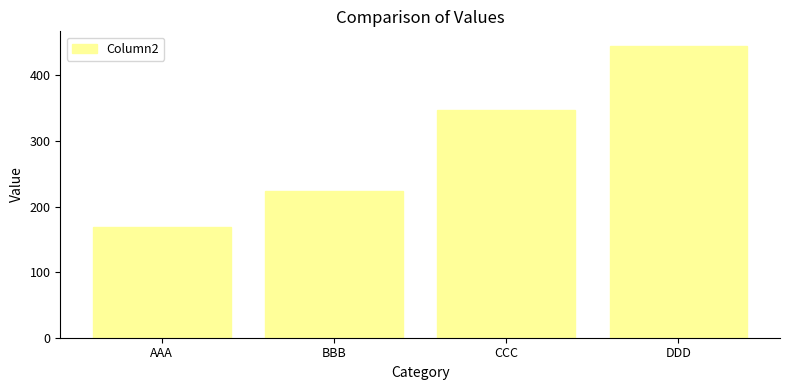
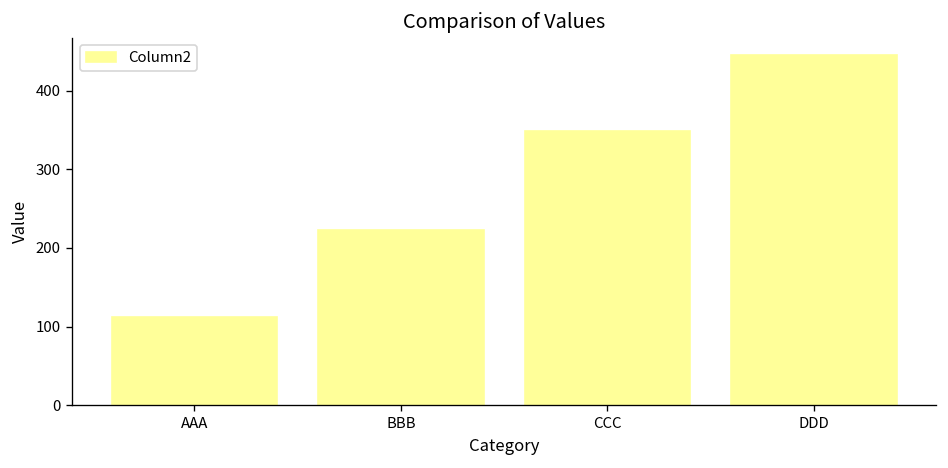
AAA: 170 -> 110
